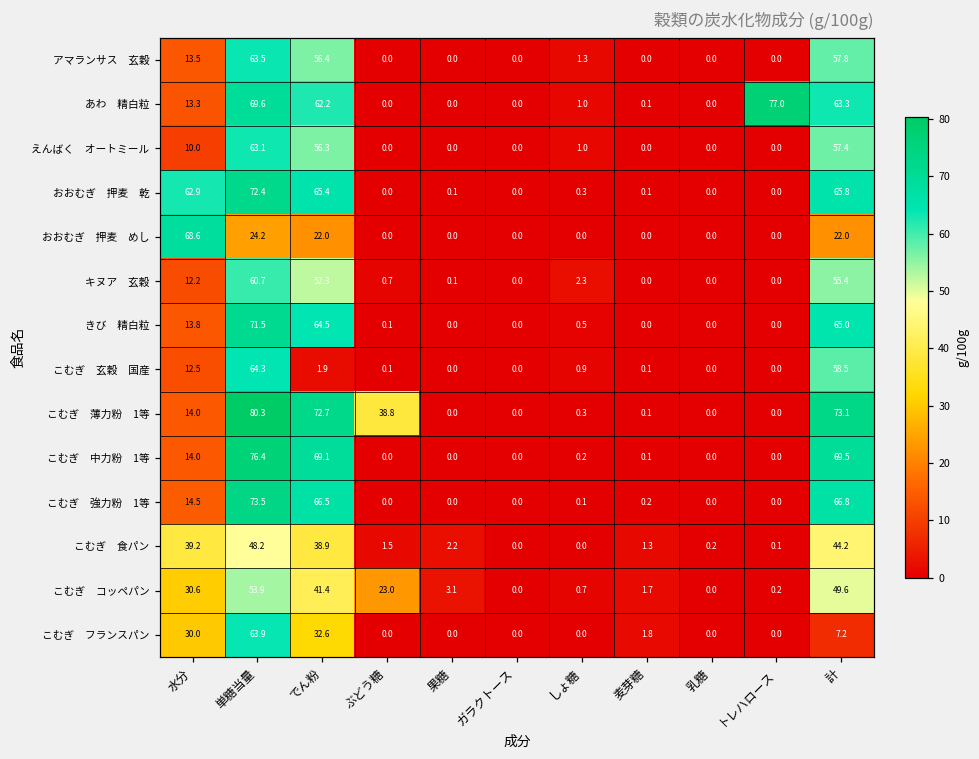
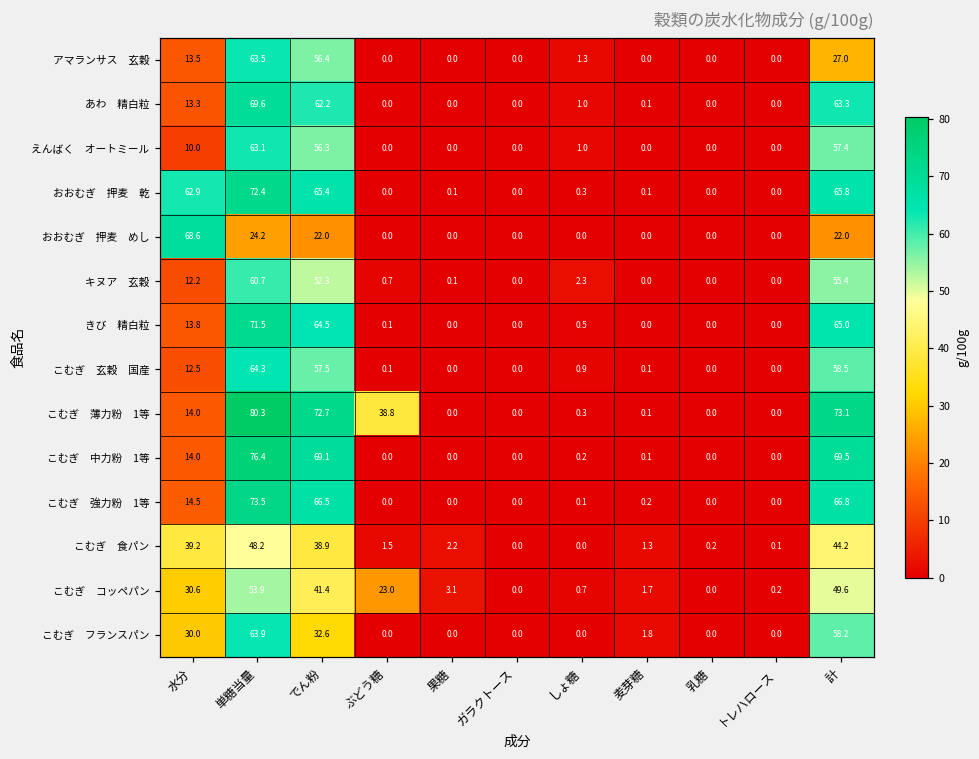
アマランサス 玄穀, 計: 57.8 -> 27.0
あわ 精白粒, トレハロース: 77.0 -> 0.0
こむぎ 玄穀 国産, でん粉: 1.9 -> 57.5
こむぎ フランスパン, 計: 7.2 -> 58.2
